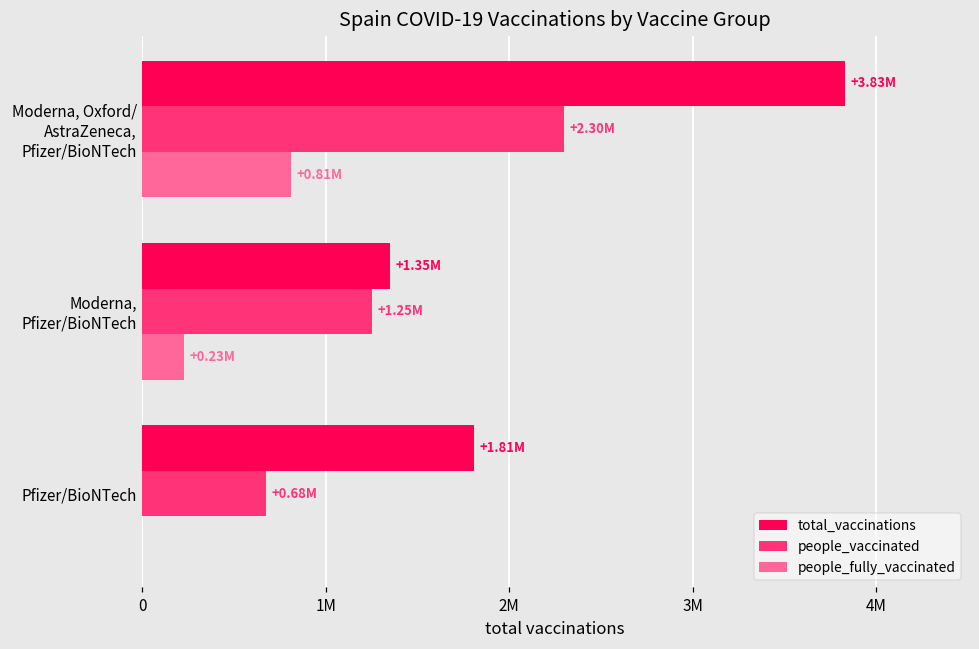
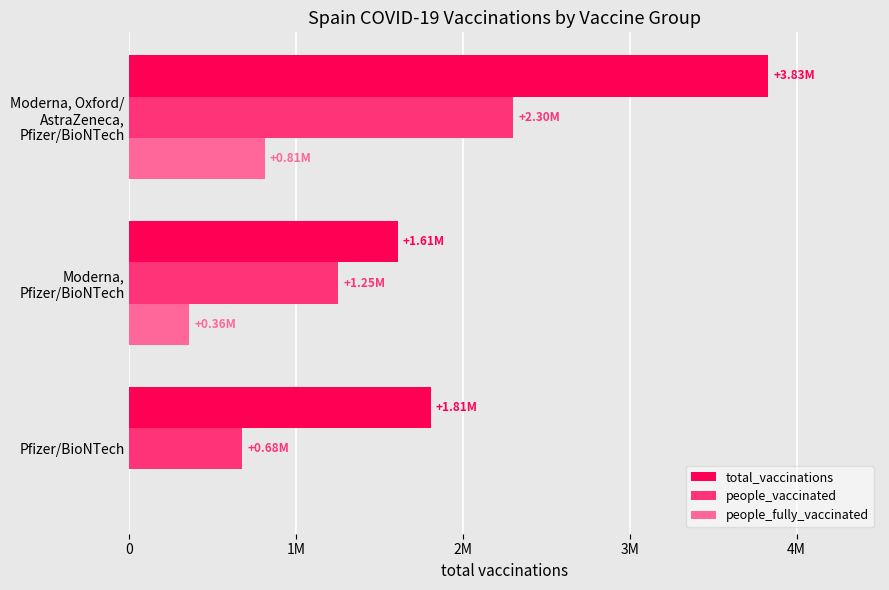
total_vaccinations, Moderna, Pfizer/BioNTech: +1.35M -> +1.61M
people_fully_vaccinated, Moderna, Pfizer/BioNTech: +0.23M -> +0.36M
